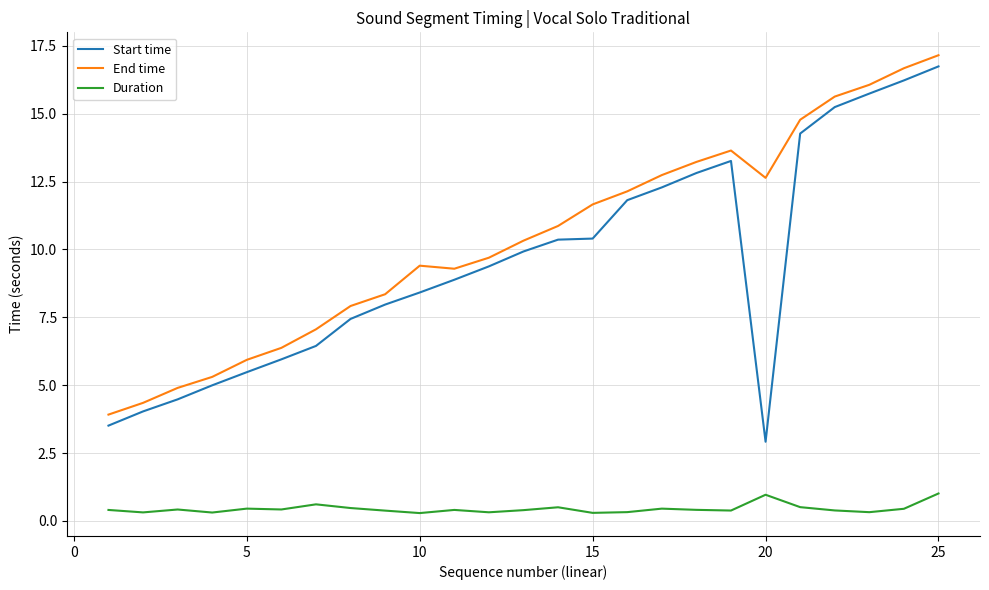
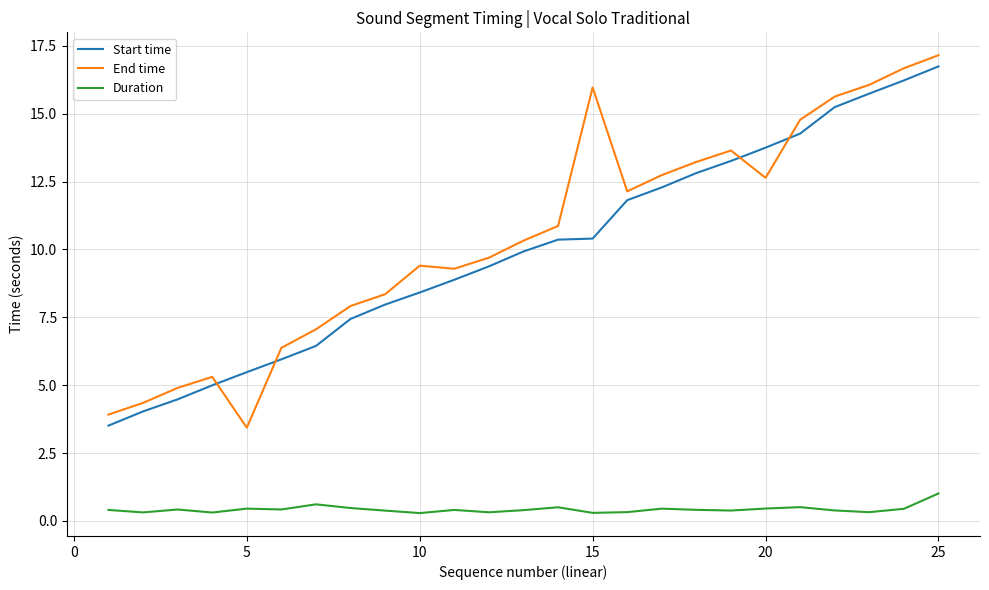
End time, 5: 5.9 -> 3.4
End time, 15: 11.7 -> 16.0
Start time, 20: 2.9 -> 13.7
Duration, 20: 1.0 -> 0.5
